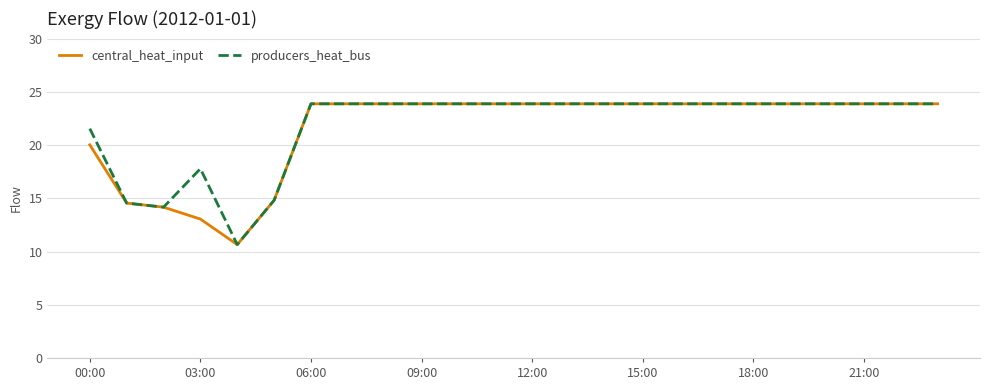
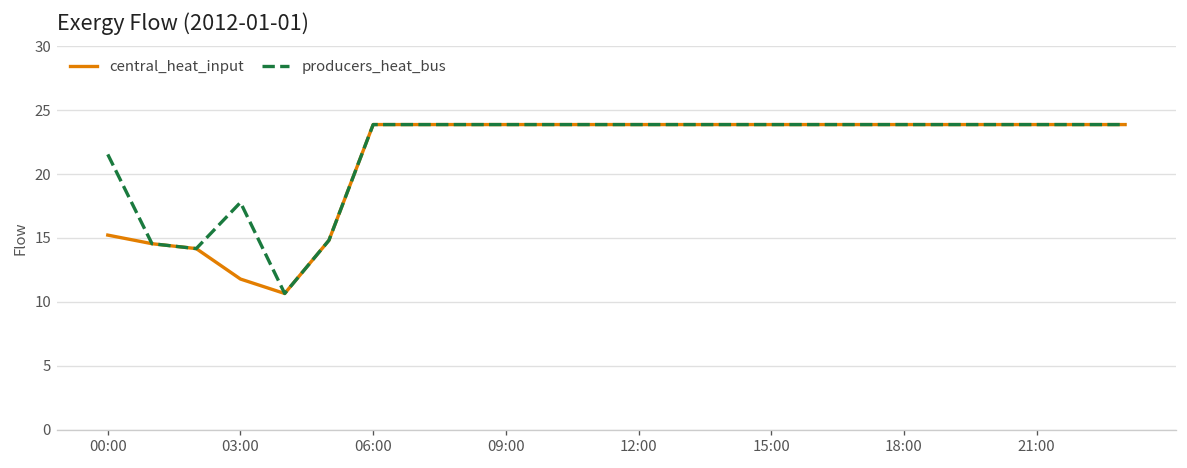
central_heat_input, 00:00: 20.0 -> 15.2
central_heat_input, 03:00: 13.0 -> 11.8
